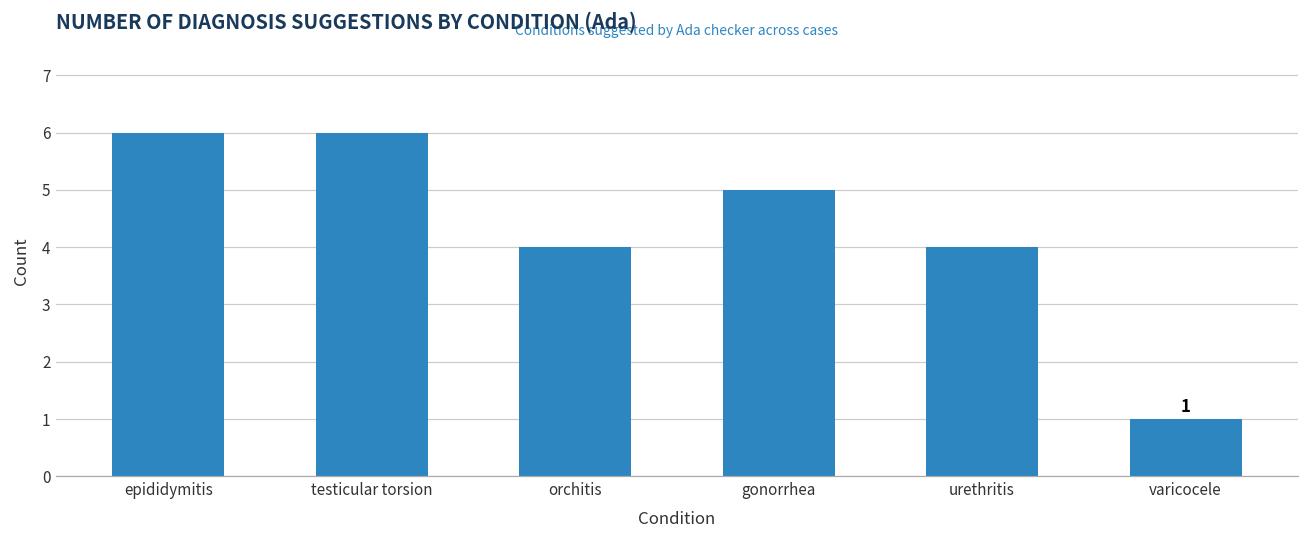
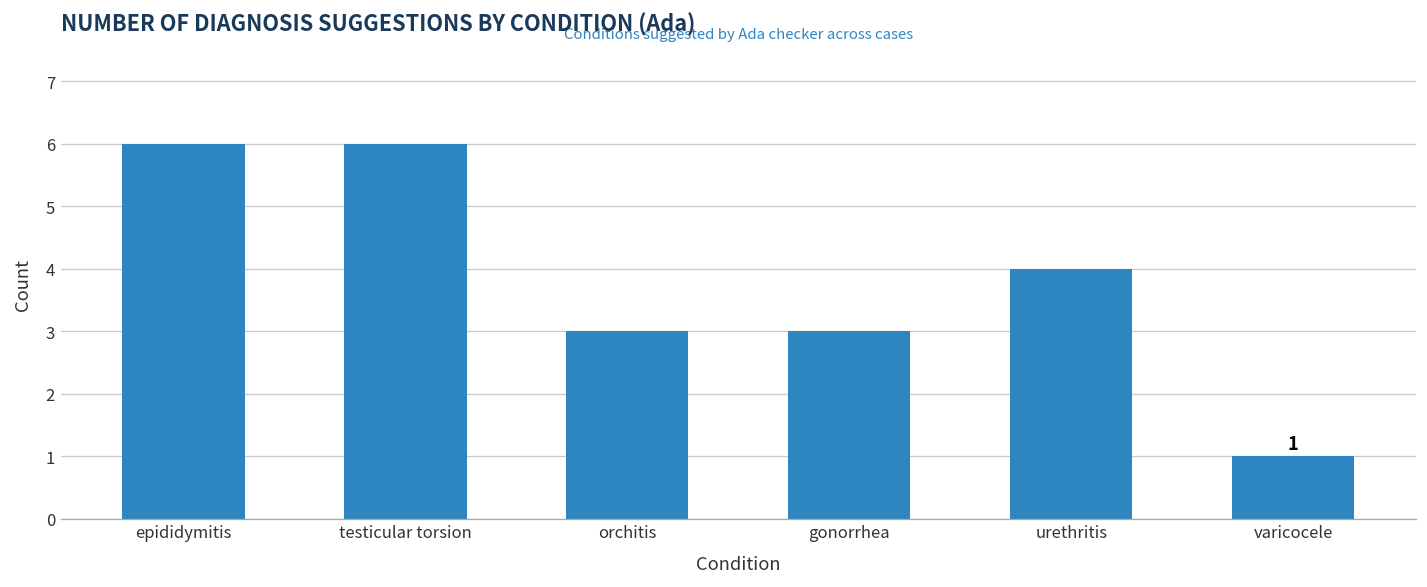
orchitis: 4 -> 3
gonorrhea: 5 -> 3
